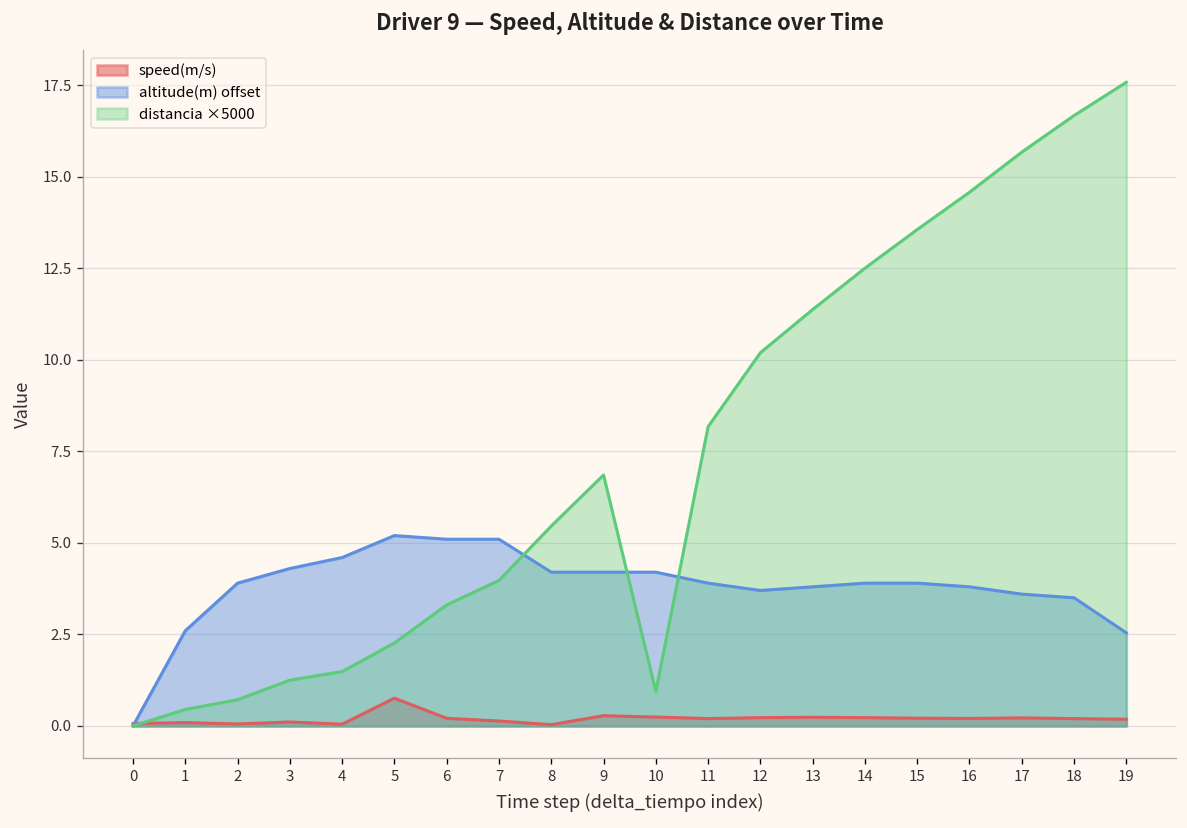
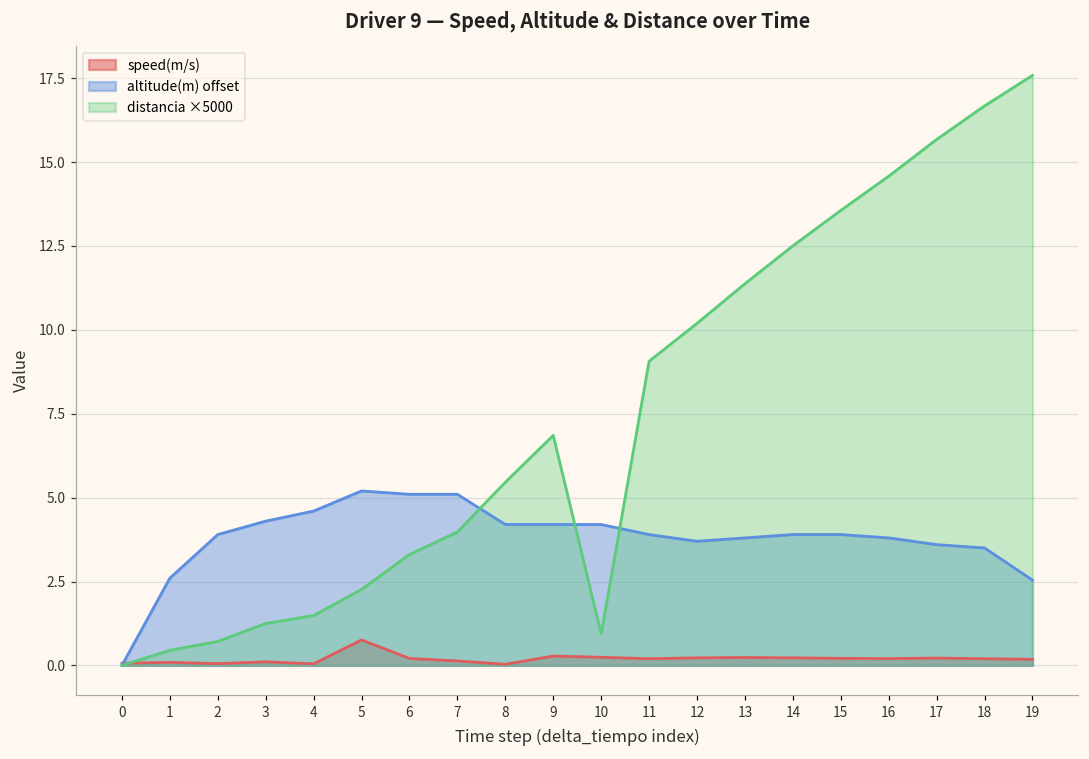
distancia ×5000, 11: 8.2 -> 9.1
